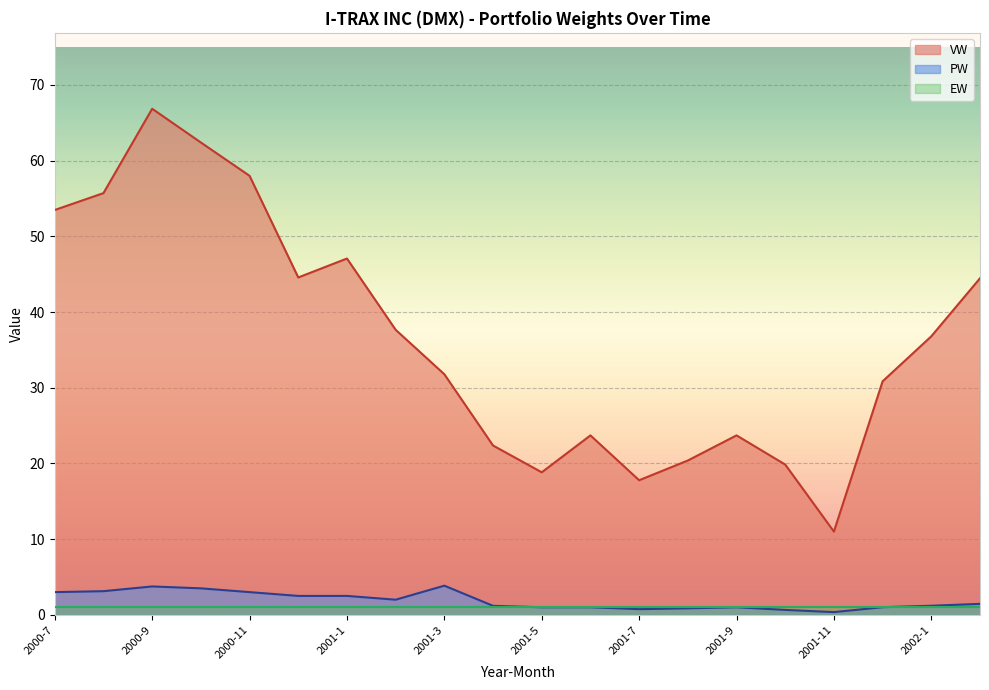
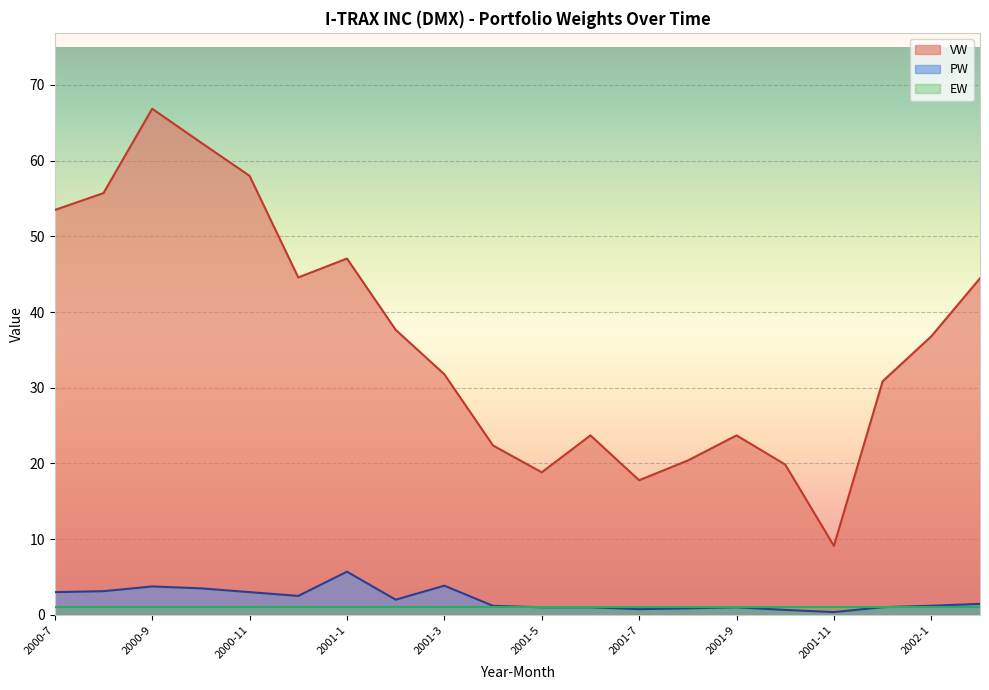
PW, 2001-1: 3 -> 6
VW, 2001-11: 11 -> 9
